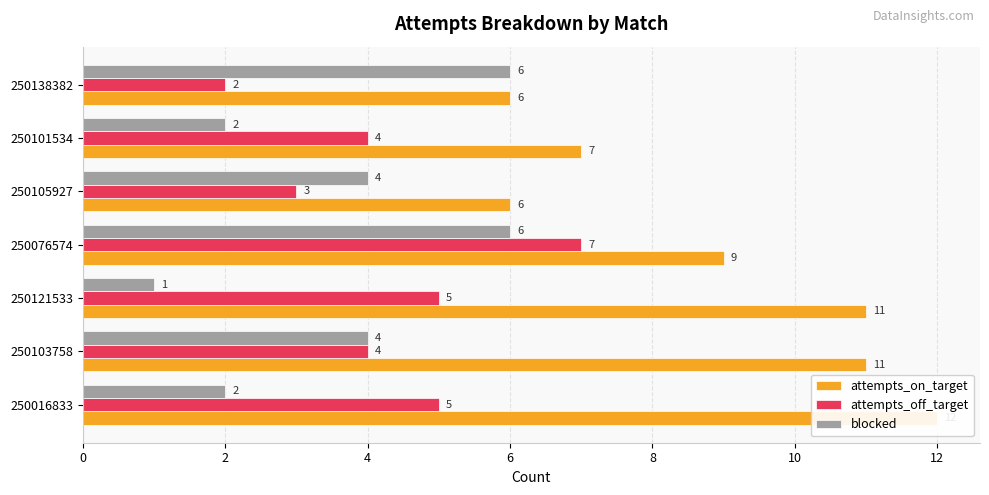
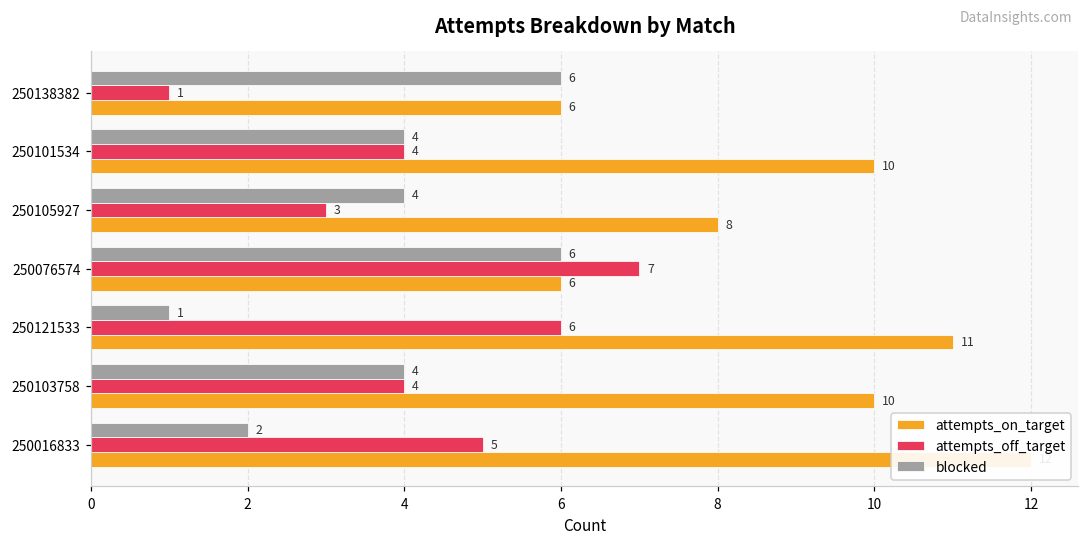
attempts_off_target, 250138382: 2 -> 1
blocked, 250101534: 2 -> 4
attempts_on_target, 250101534: 7 -> 10
attempts_on_target, 250105927: 6 -> 8
attempts_on_target, 250076574: 9 -> 6
attempts_off_target, 250121533: 5 -> 6
attempts_on_target, 250103758: 11 -> 10
